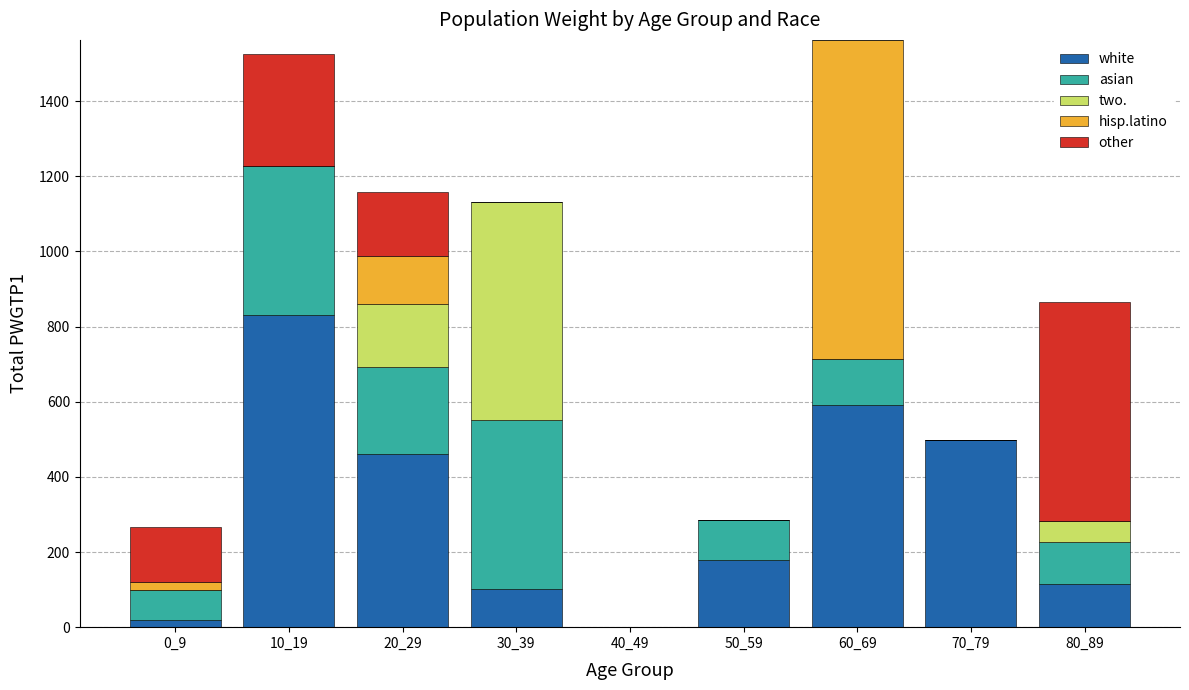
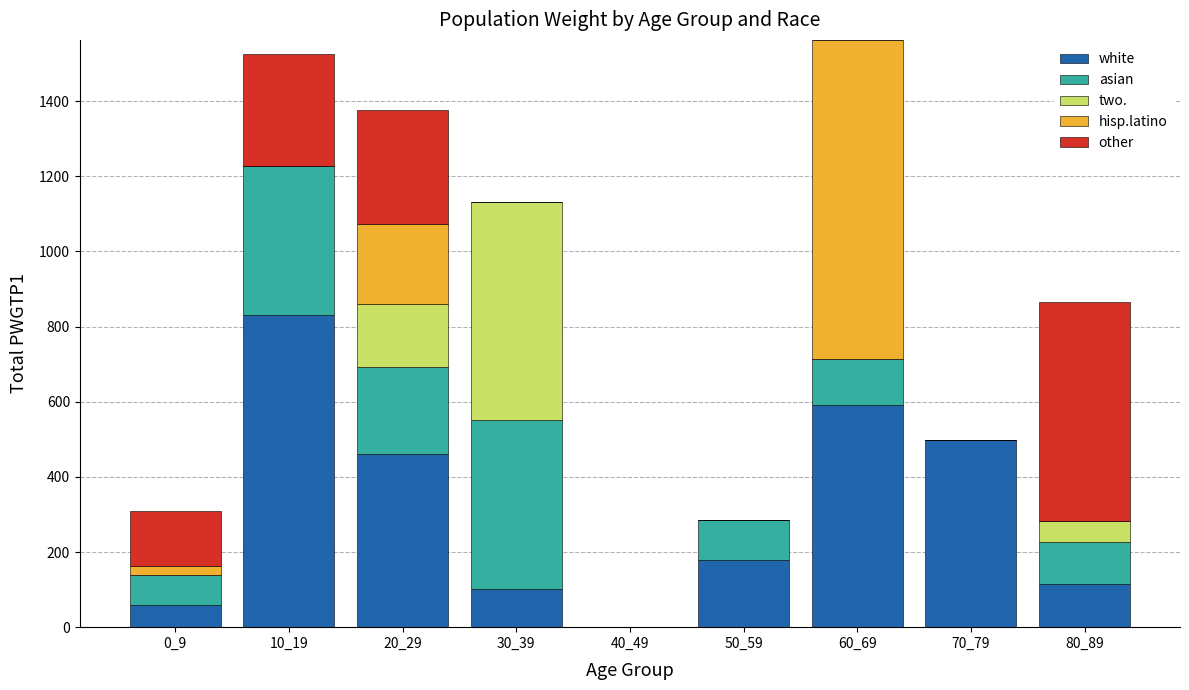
white, 0_9: 20 -> 60
hisp.latino, 20_29: 130 -> 210
other, 20_29: 170 -> 300
